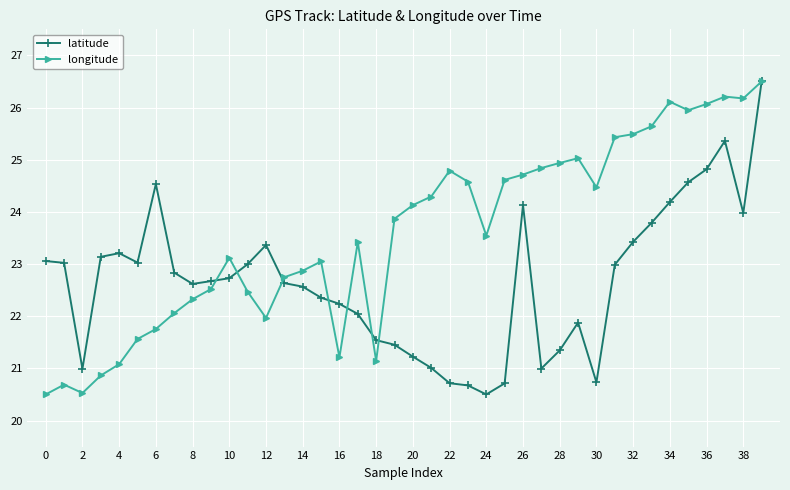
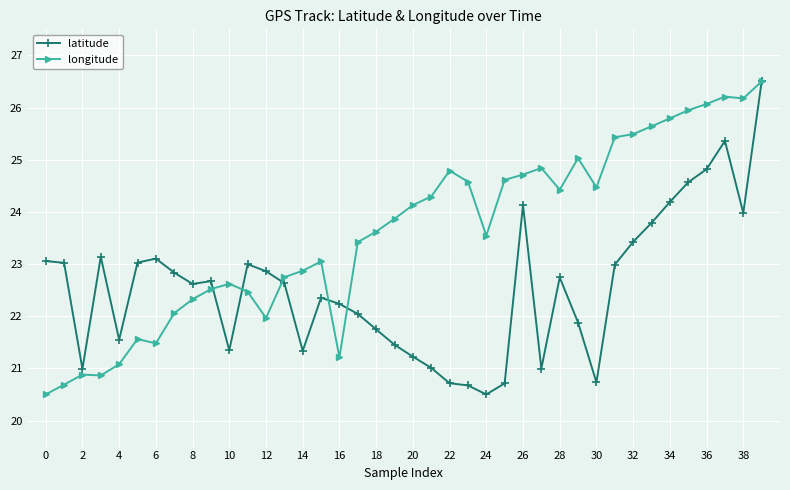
longitude, 2: 20.5 -> 20.9
latitude, 4: 23.2 -> 21.5
latitude, 6: 24.5 -> 23.1
longitude, 6: 21.8 -> 21.5
latitude, 10: 22.7 -> 21.3
longitude, 10: 23.1 -> 22.6
latitude, 12: 23.4 -> 22.9
latitude, 14: 22.6 -> 21.3
latitude, 18: 21.5 -> 21.7
longitude, 18: 21.1 -> 23.6
latitude, 28: 21.3 -> 22.7
longitude, 28: 24.9 -> 24.4
longitude, 34: 26.1 -> 25.8
